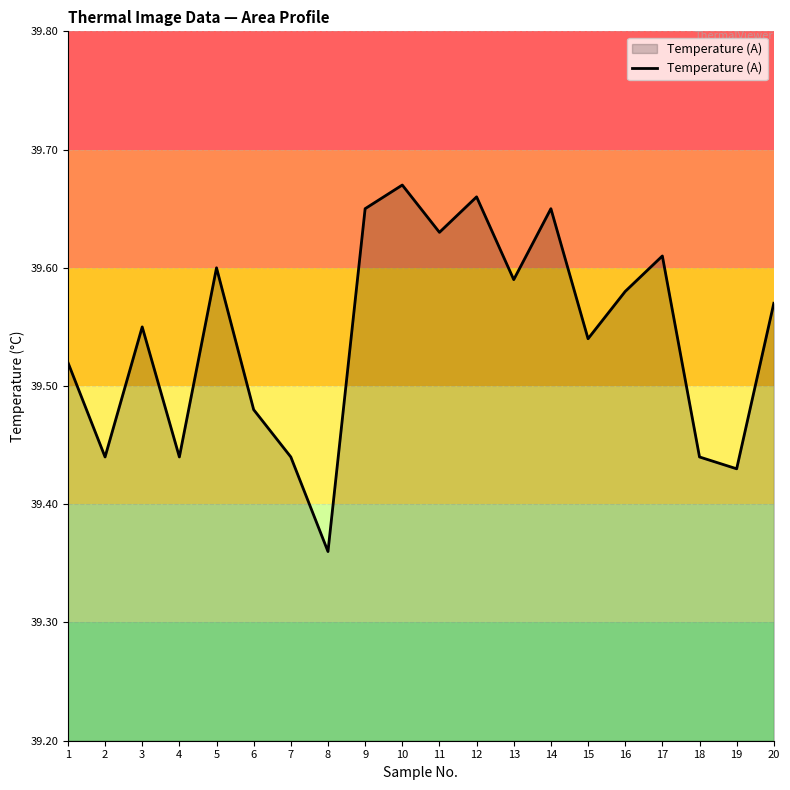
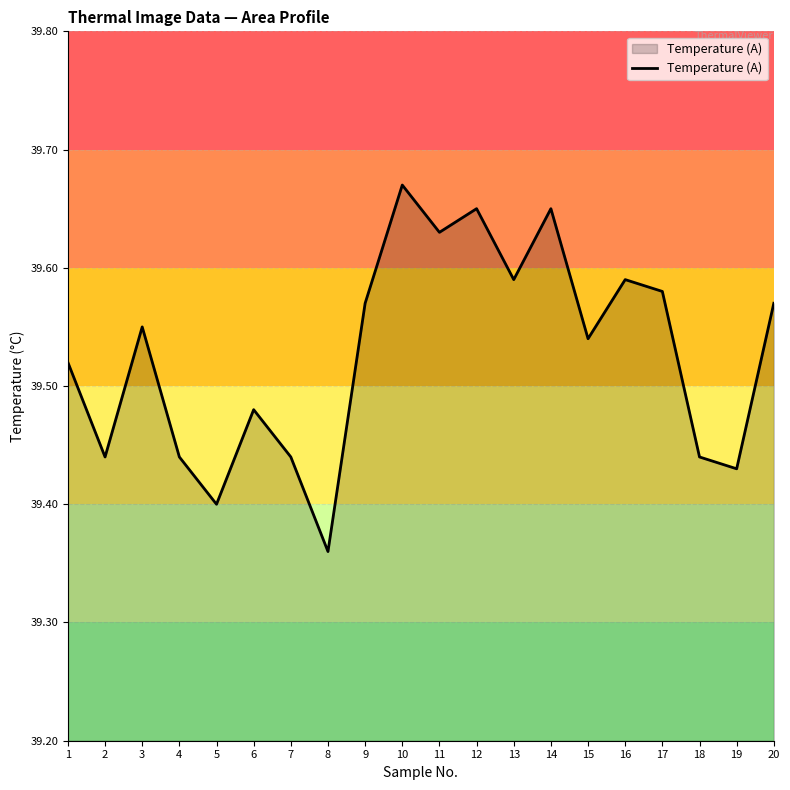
5: 39.6 -> 39.4
9: 39.65 -> 39.57
12: 39.66 -> 39.65
16: 39.58 -> 39.59
17: 39.61 -> 39.58
